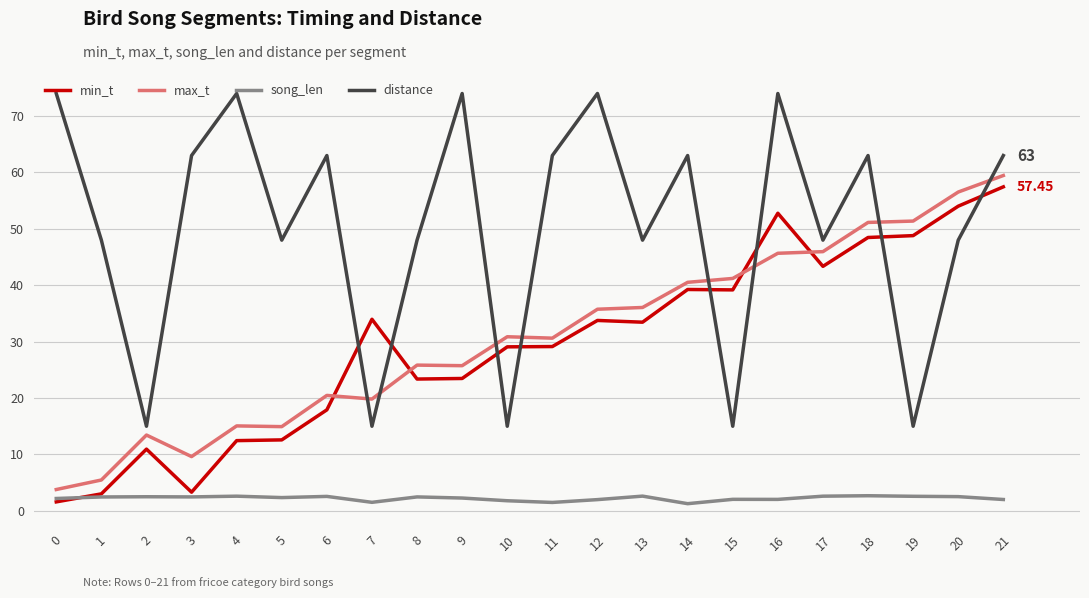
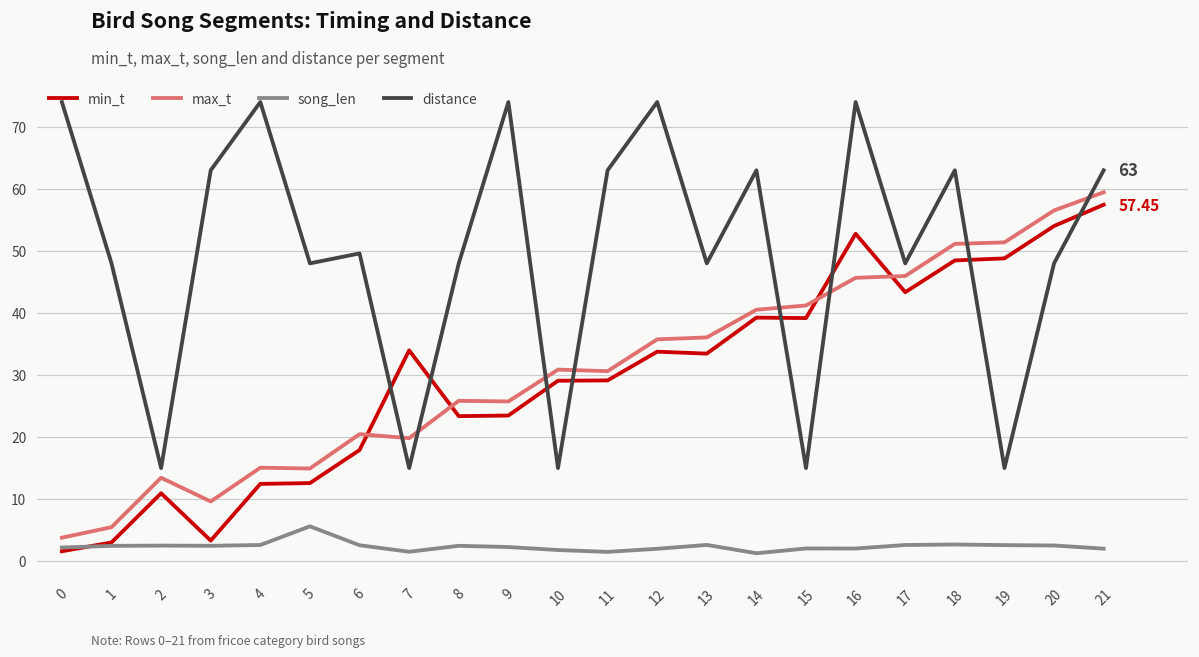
song_len, 5: 2 -> 6
distance, 6: 63 -> 50
